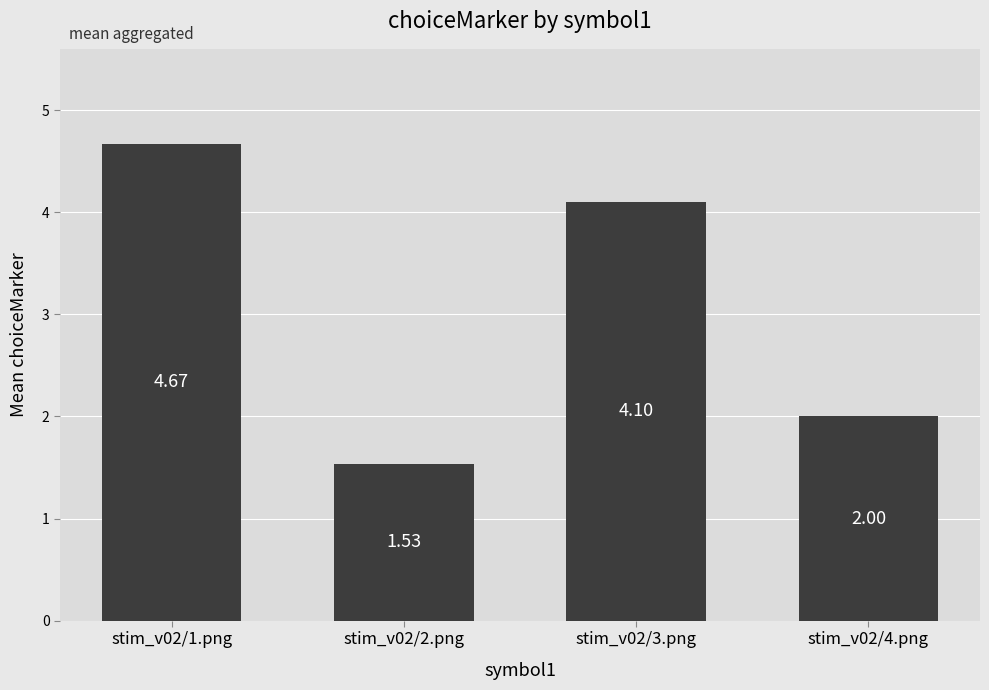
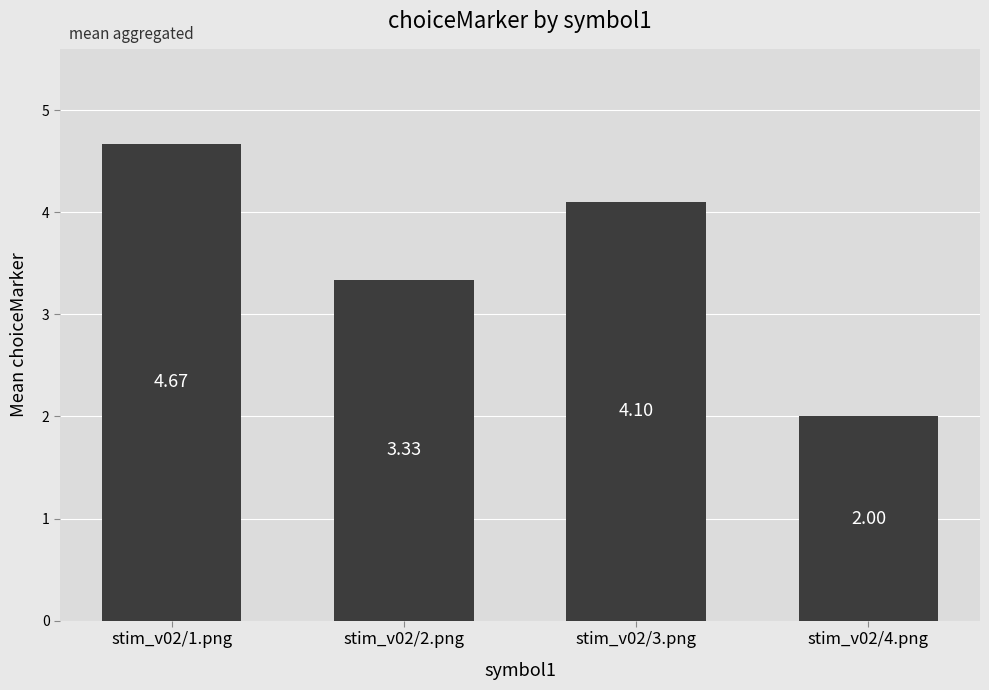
stim_v02/2.png: 1.53 -> 3.33
